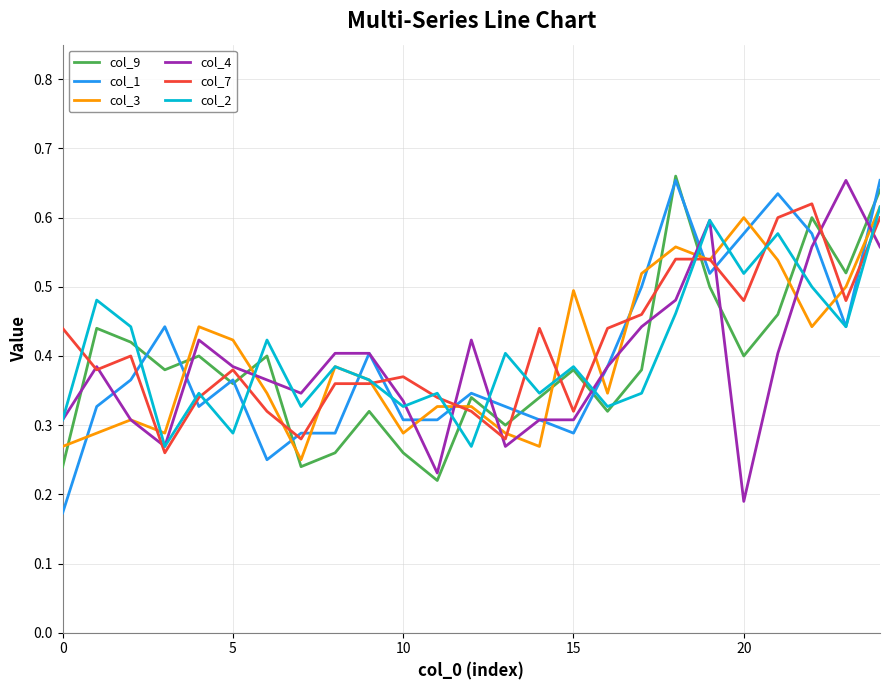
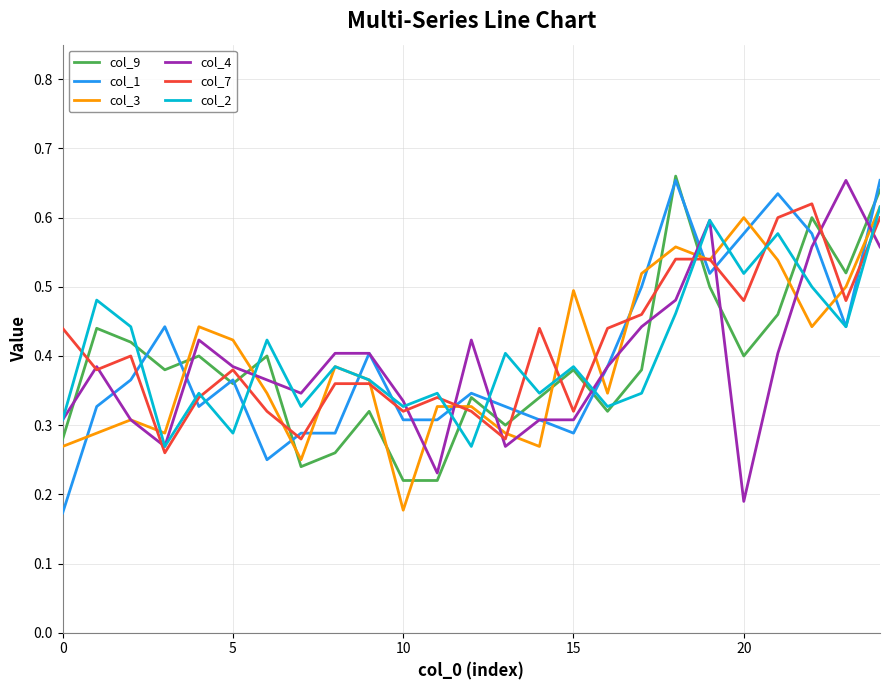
col_9, 0: 0.24 -> 0.28
col_9, 10: 0.26 -> 0.22
col_3, 10: 0.29 -> 0.18
col_7, 10: 0.37 -> 0.32
